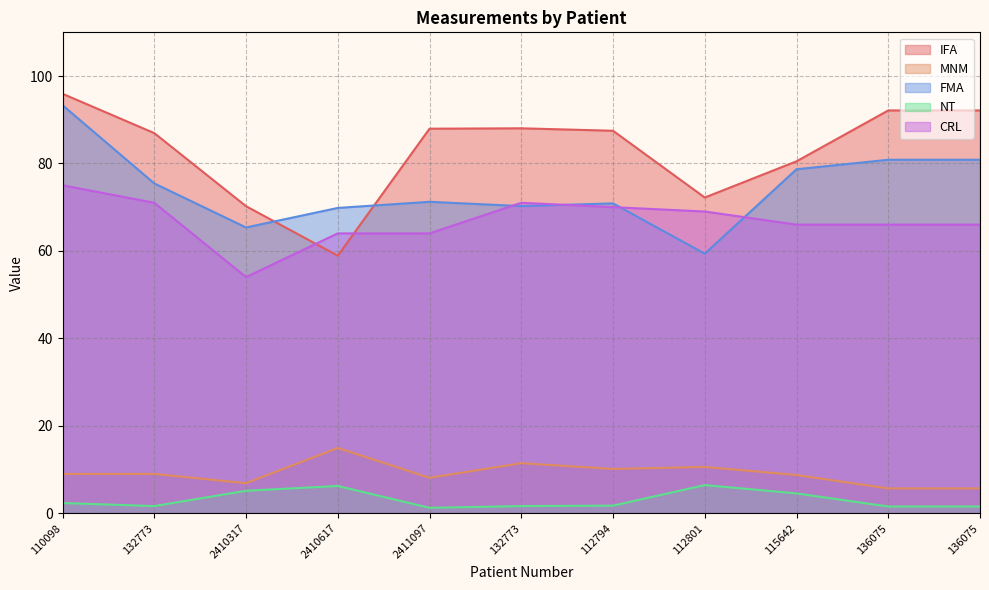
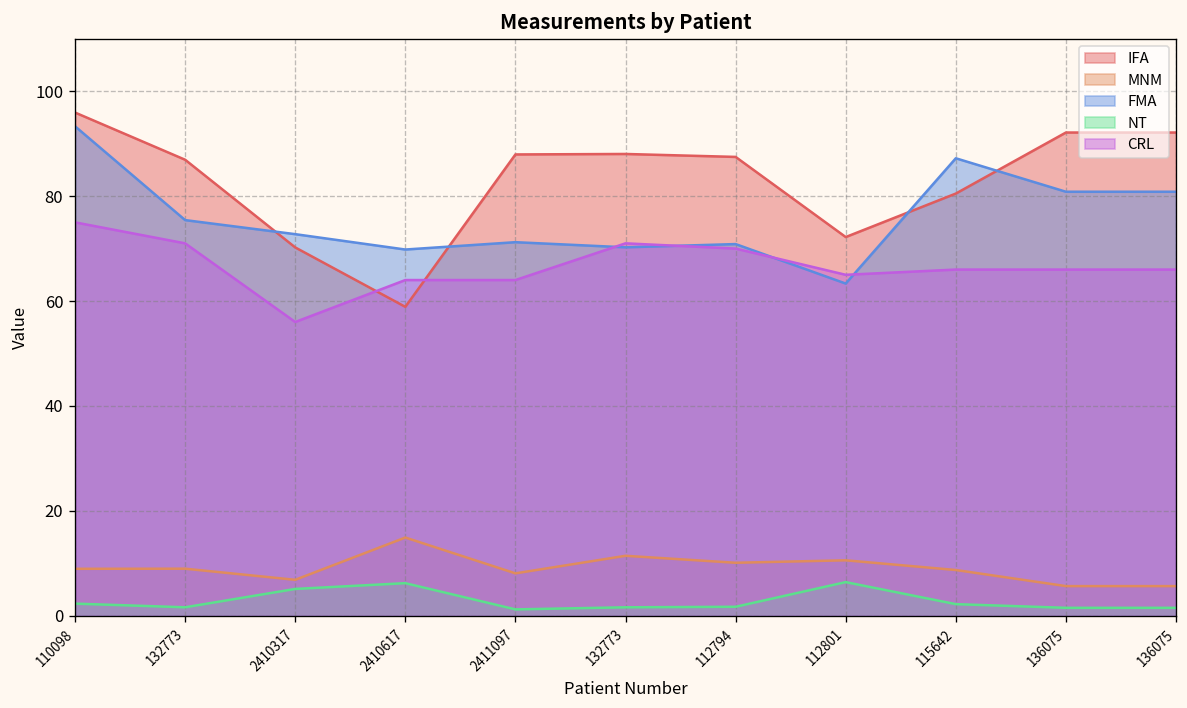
FMA, 2410317: 65 -> 73
CRL, 2410317: 54 -> 56
FMA, 112801: 59 -> 63
CRL, 112801: 69 -> 65
FMA, 115642: 79 -> 87
NT, 115642: 5 -> 2
